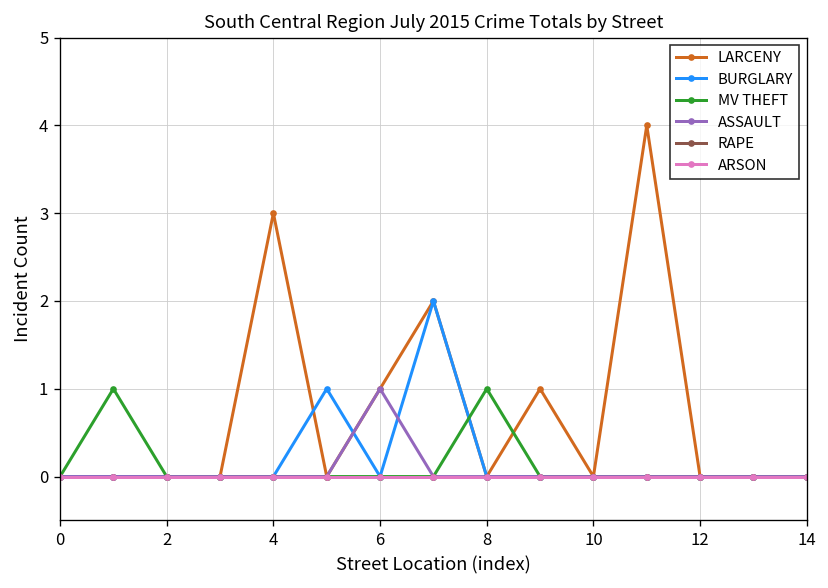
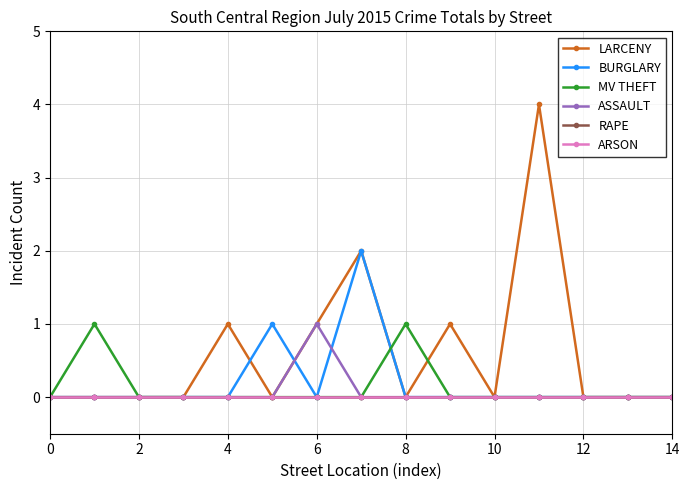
LARCENY, 4: 3 -> 1
